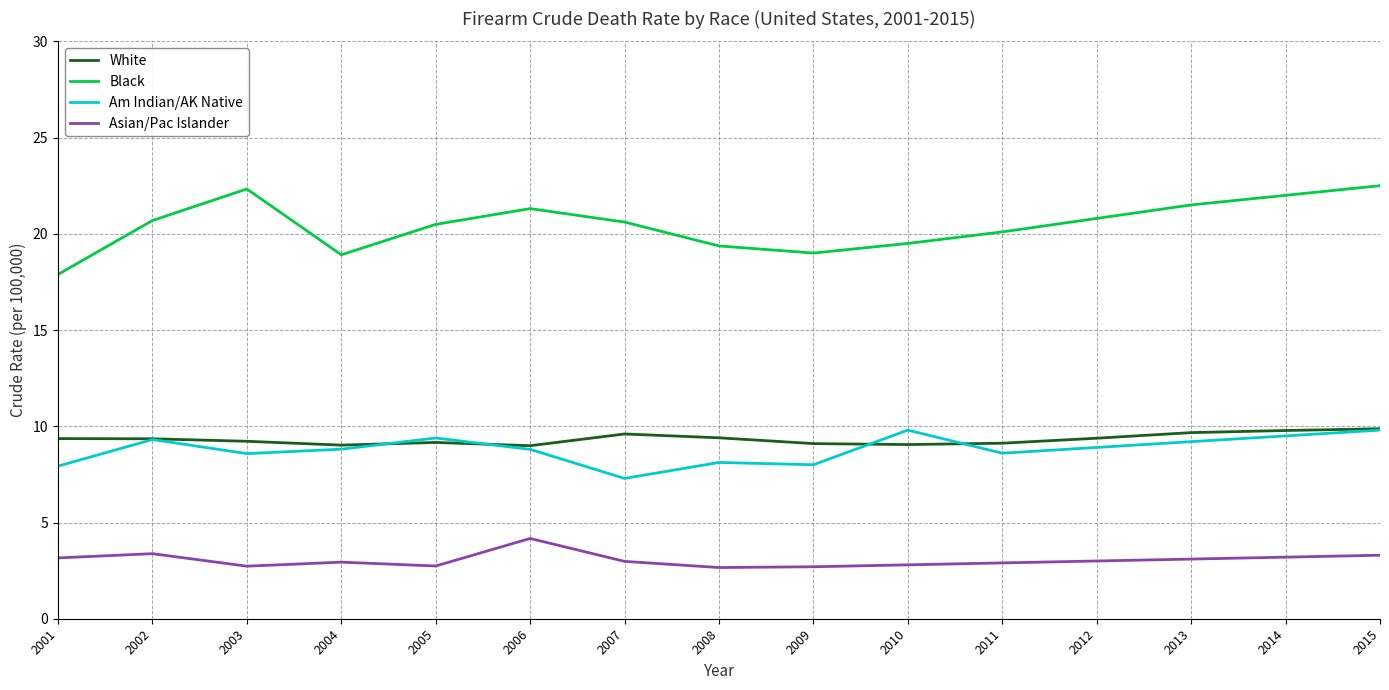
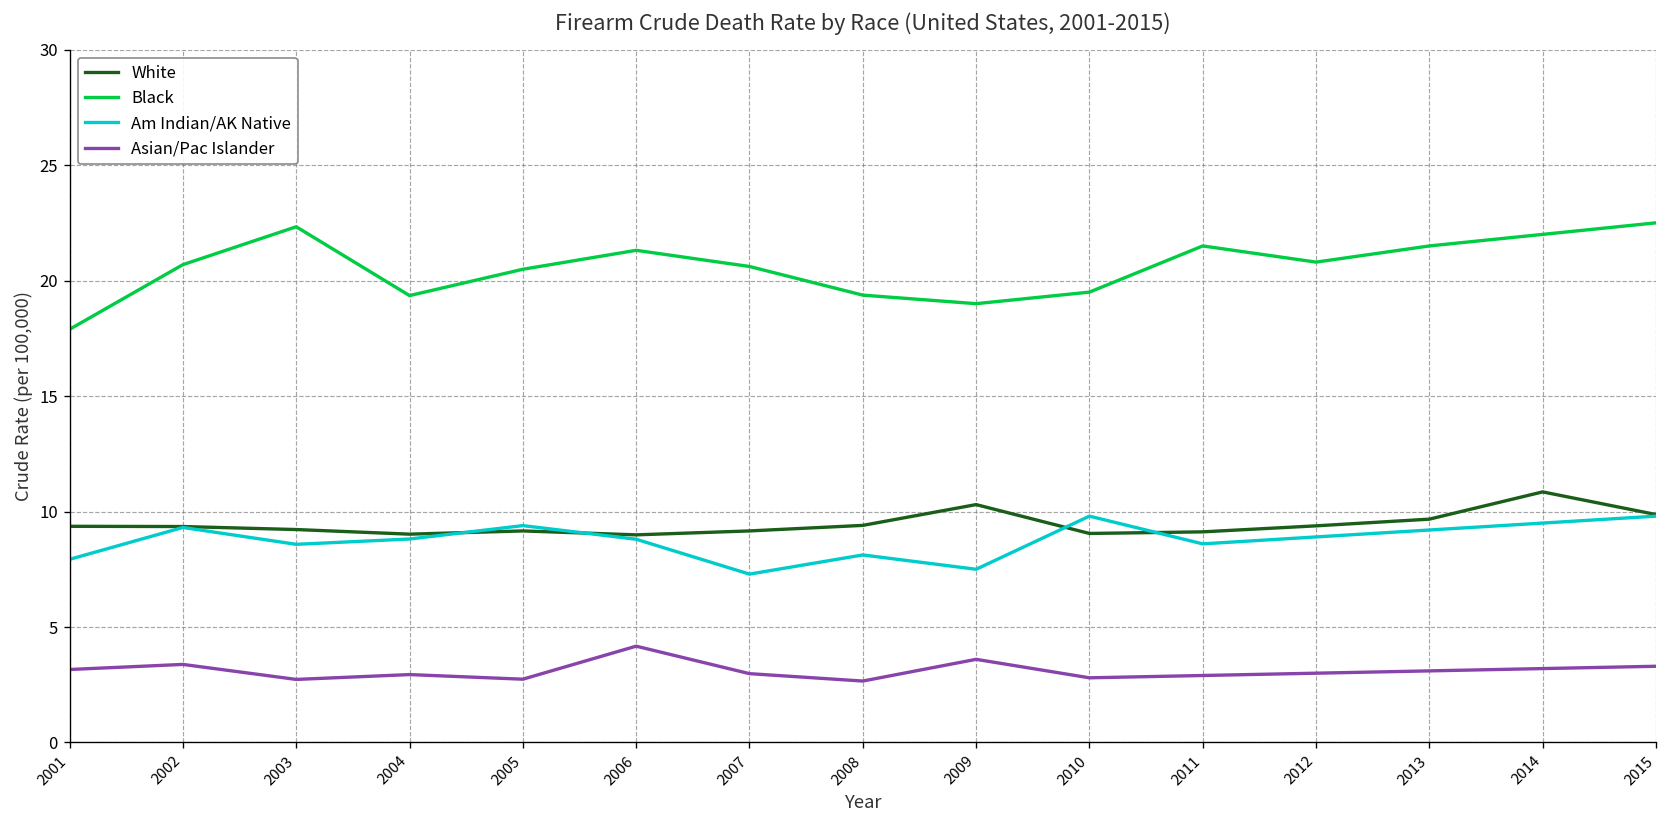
Black, 2004: 18.9 -> 19.4
White, 2007: 9.6 -> 9.2
White, 2009: 9.1 -> 10.3
Am Indian/AK Native, 2009: 8.0 -> 7.5
Asian/Pac Islander, 2009: 2.7 -> 3.6
Black, 2011: 20.1 -> 21.5
White, 2014: 9.8 -> 10.9
